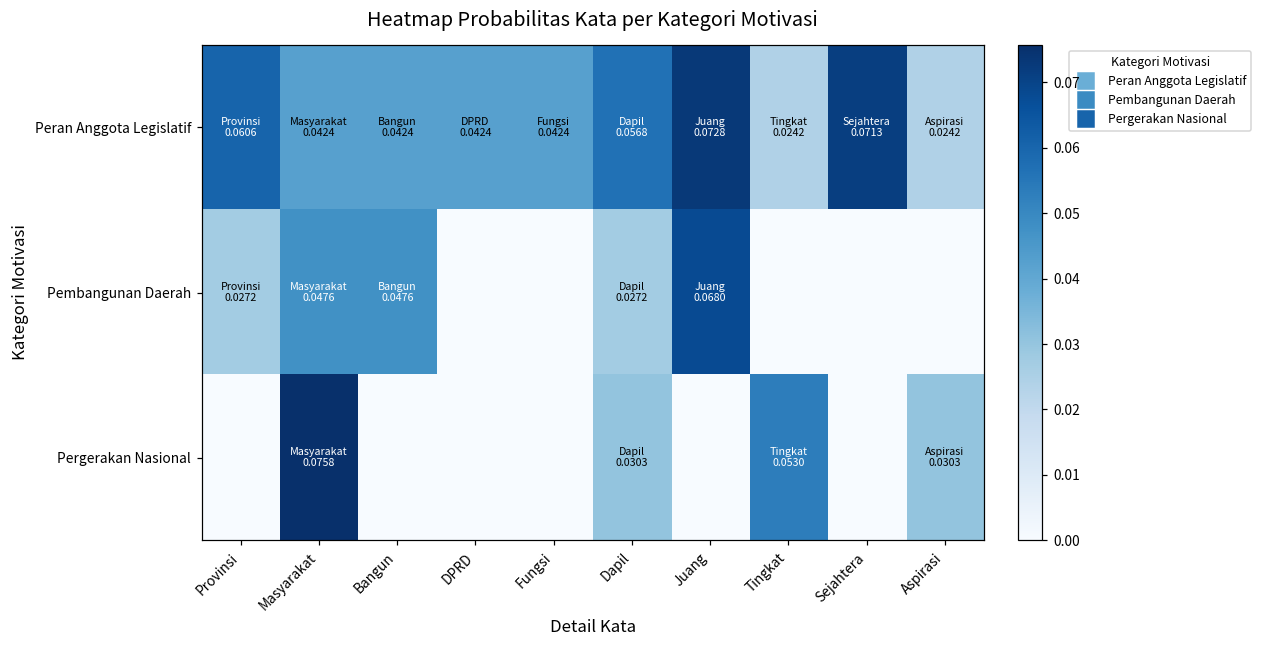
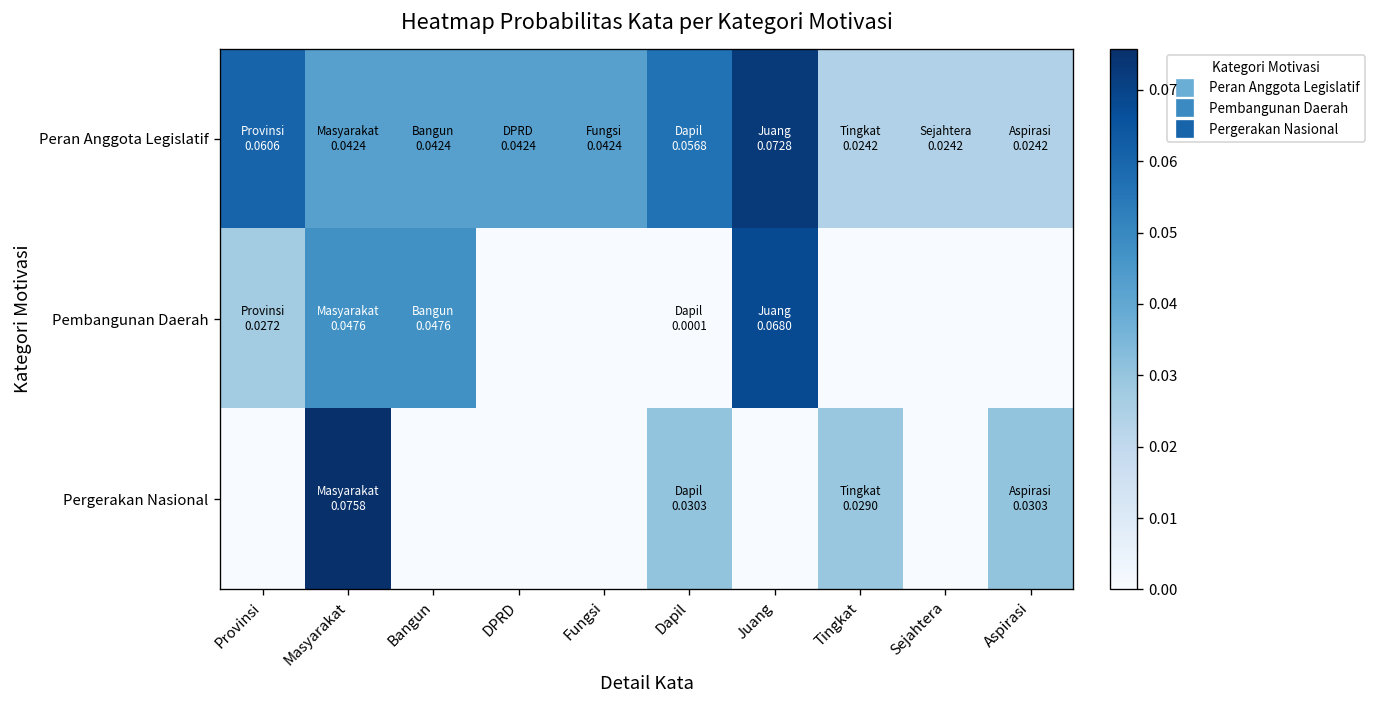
Peran Anggota Legislatif, Sejahtera: 0.0713 -> 0.0242
Pembangunan Daerah, Dapil: 0.0272 -> 0.0001
Pergerakan Nasional, Tingkat: 0.0530 -> 0.0290
